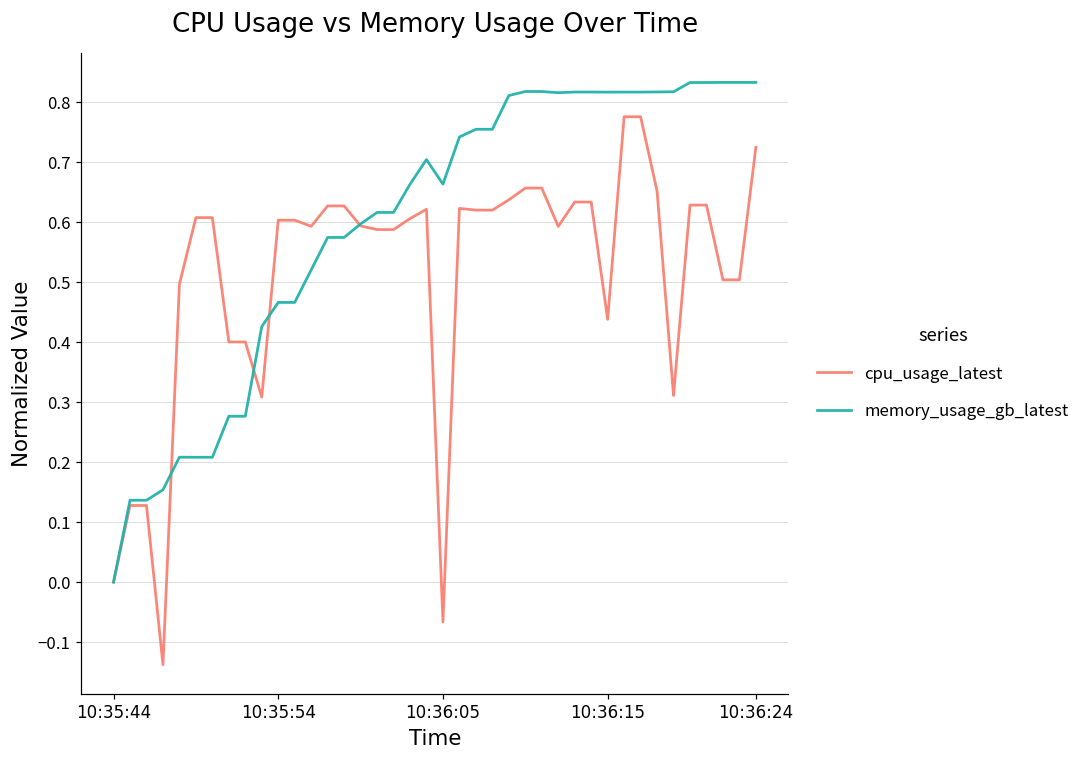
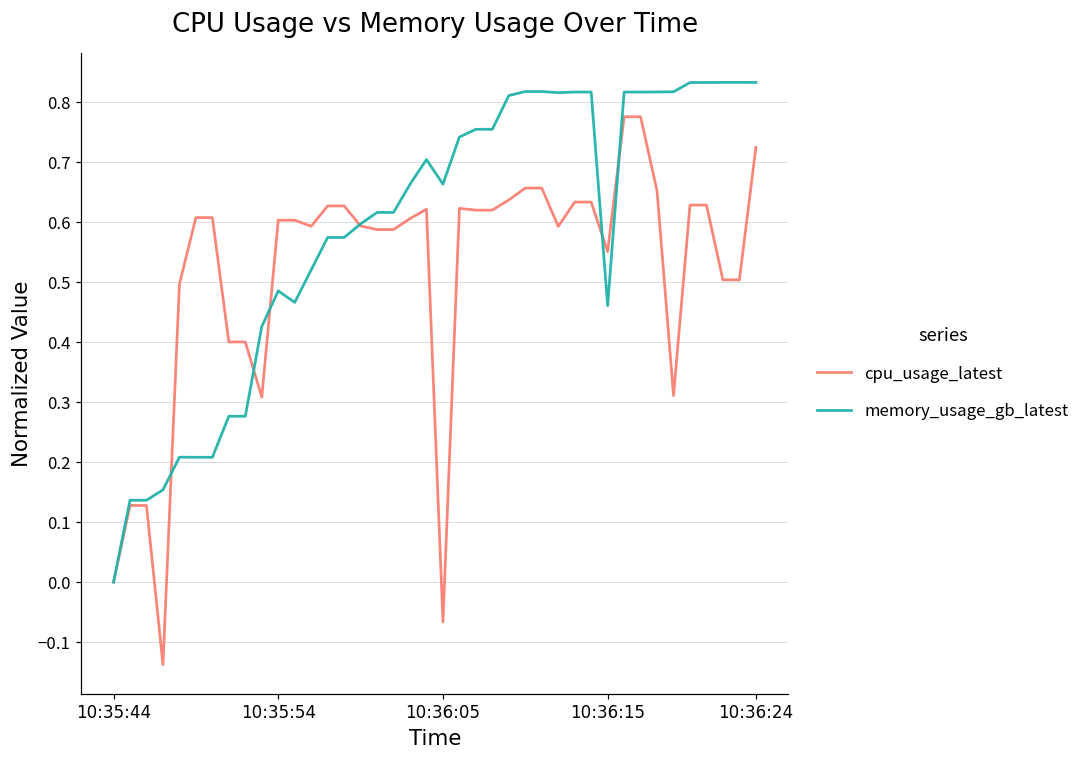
memory_usage_gb_latest, 10:35:54: 0.47 -> 0.49
cpu_usage_latest, 10:36:15: 0.44 -> 0.55
memory_usage_gb_latest, 10:36:15: 0.82 -> 0.46
